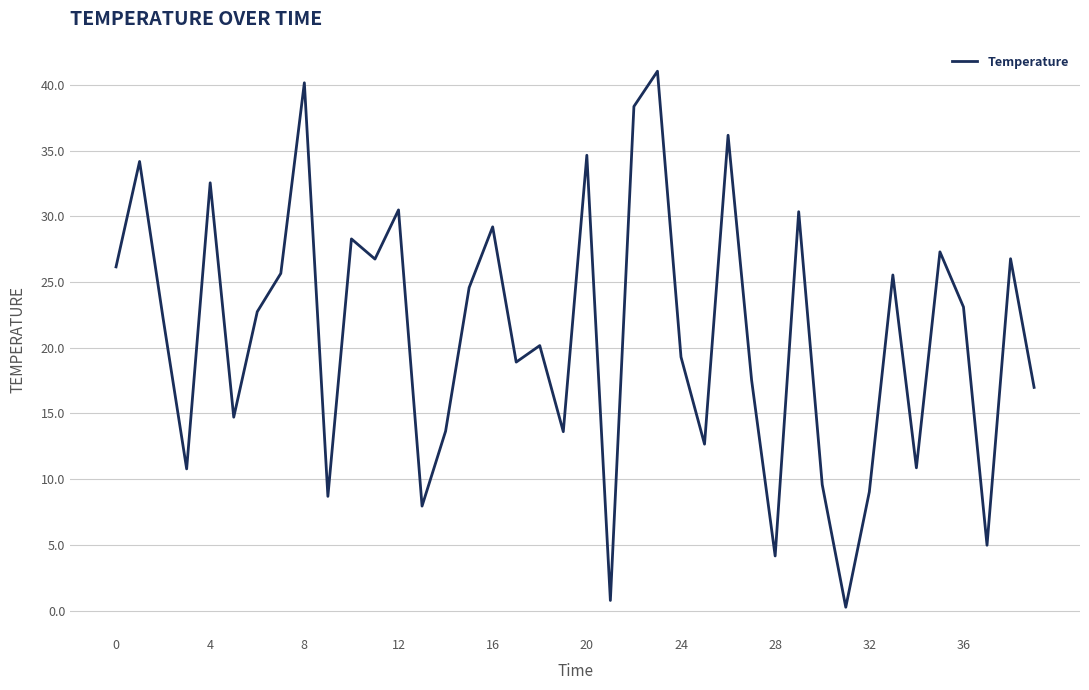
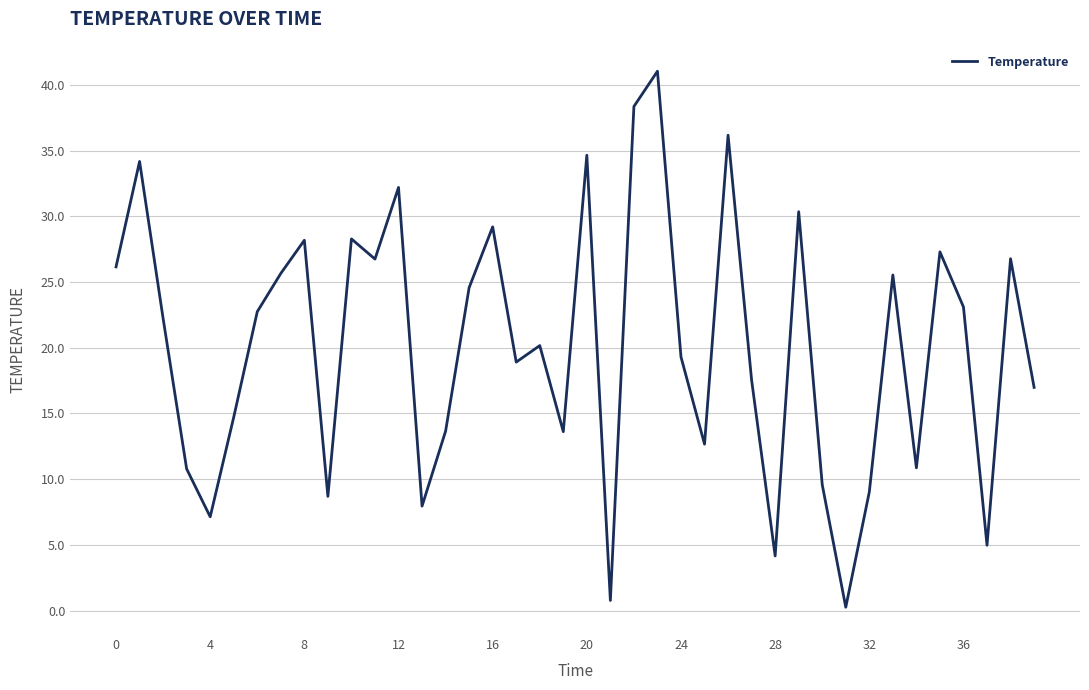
4: 32.5 -> 7.1
8: 40.2 -> 28.2
12: 30.5 -> 32.2
